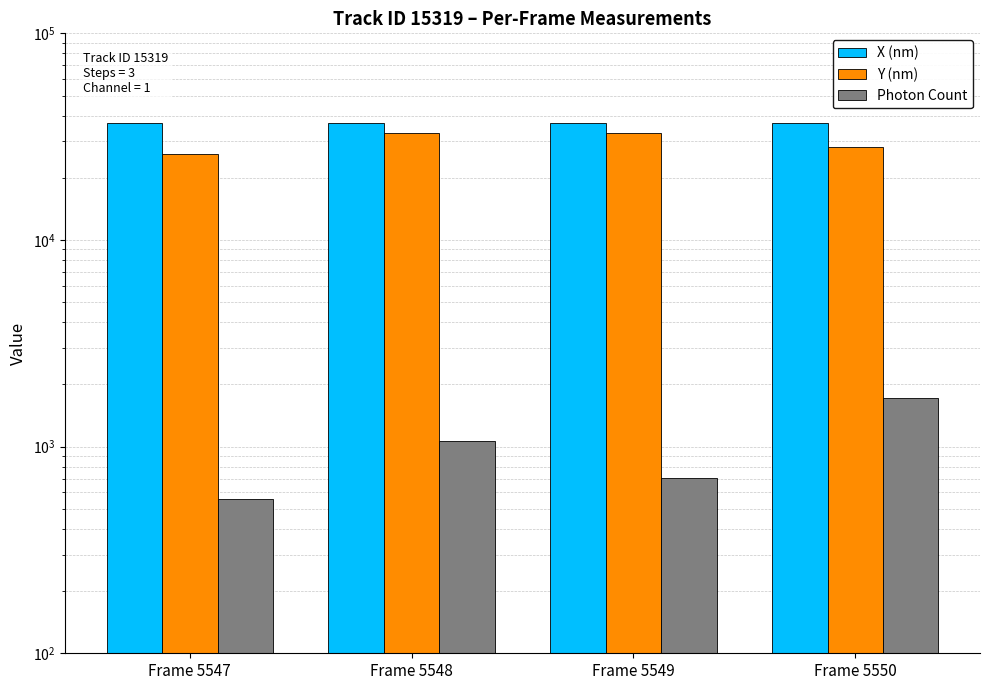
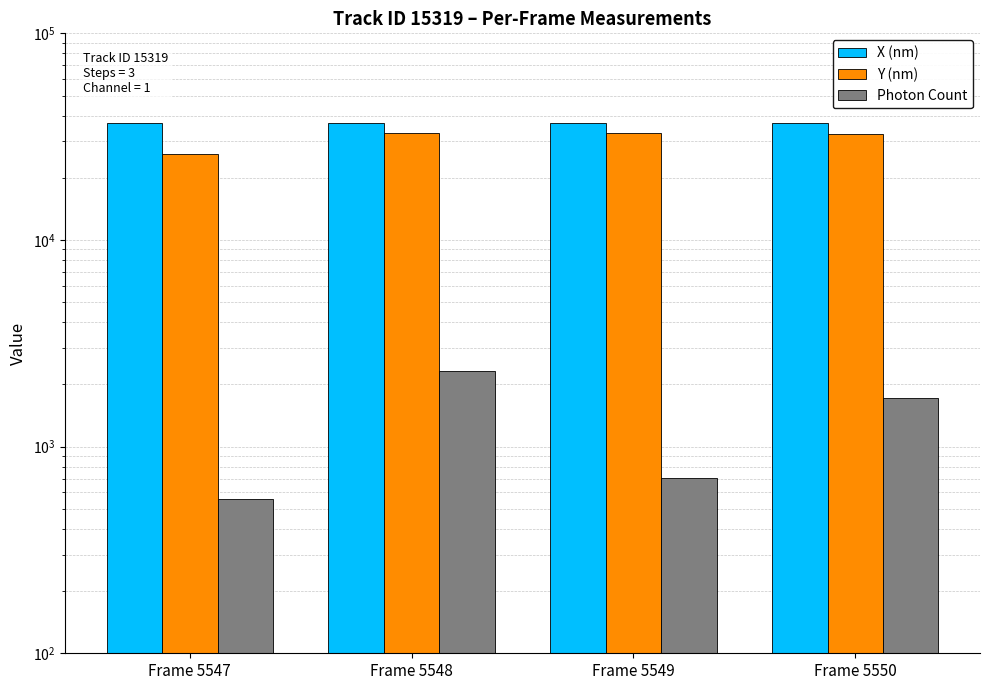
Photon Count, Frame 5548: 1100 -> 2300
Y (nm), Frame 5550: 28000 -> 33000
